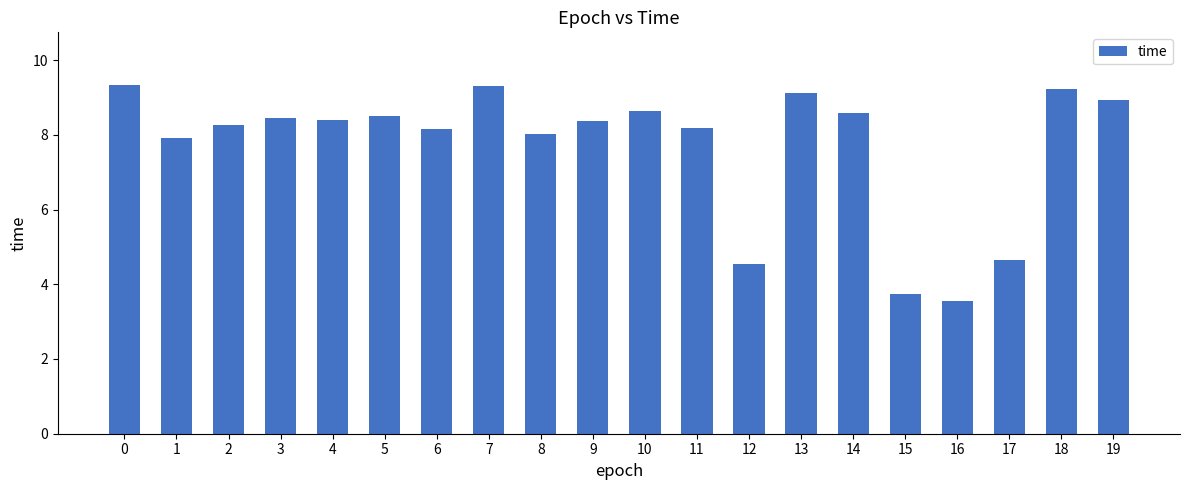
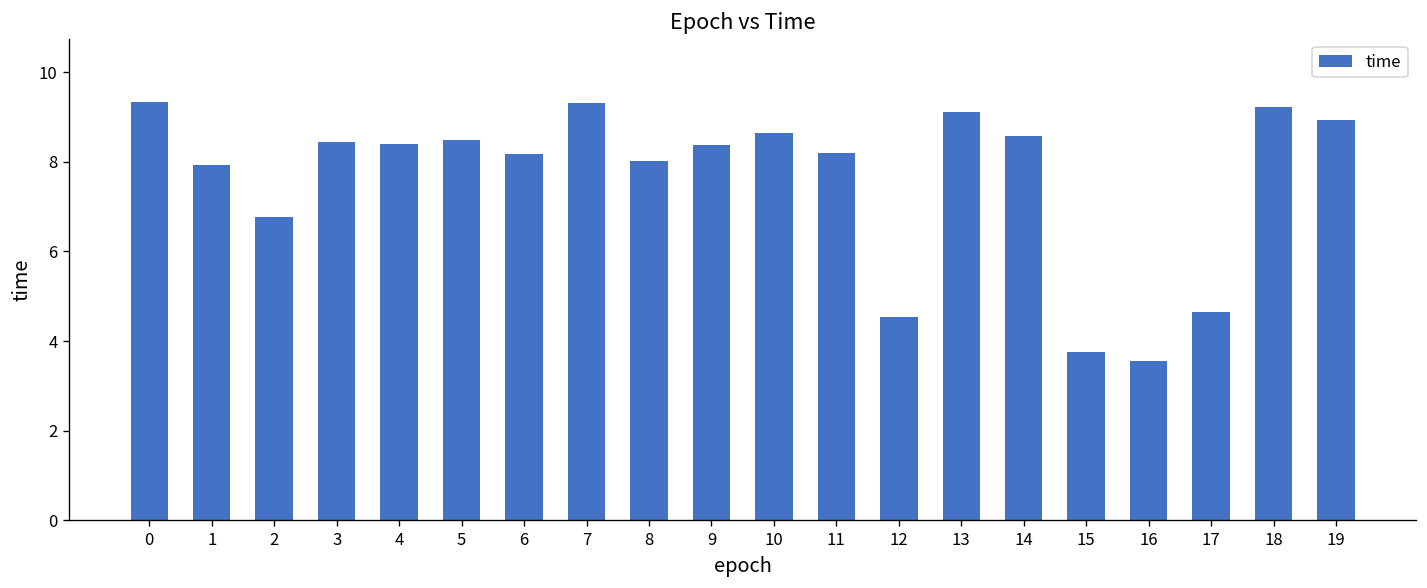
2: 8.3 -> 6.8
